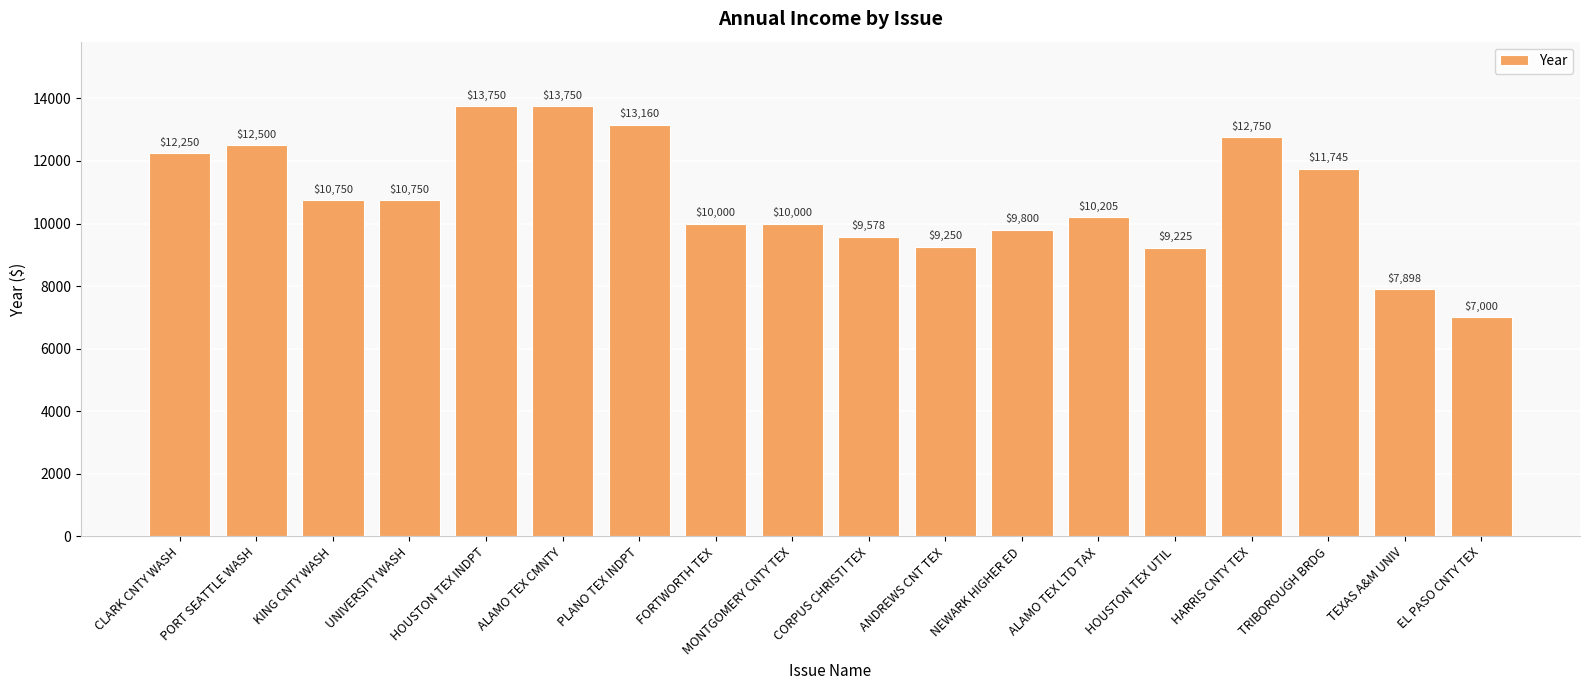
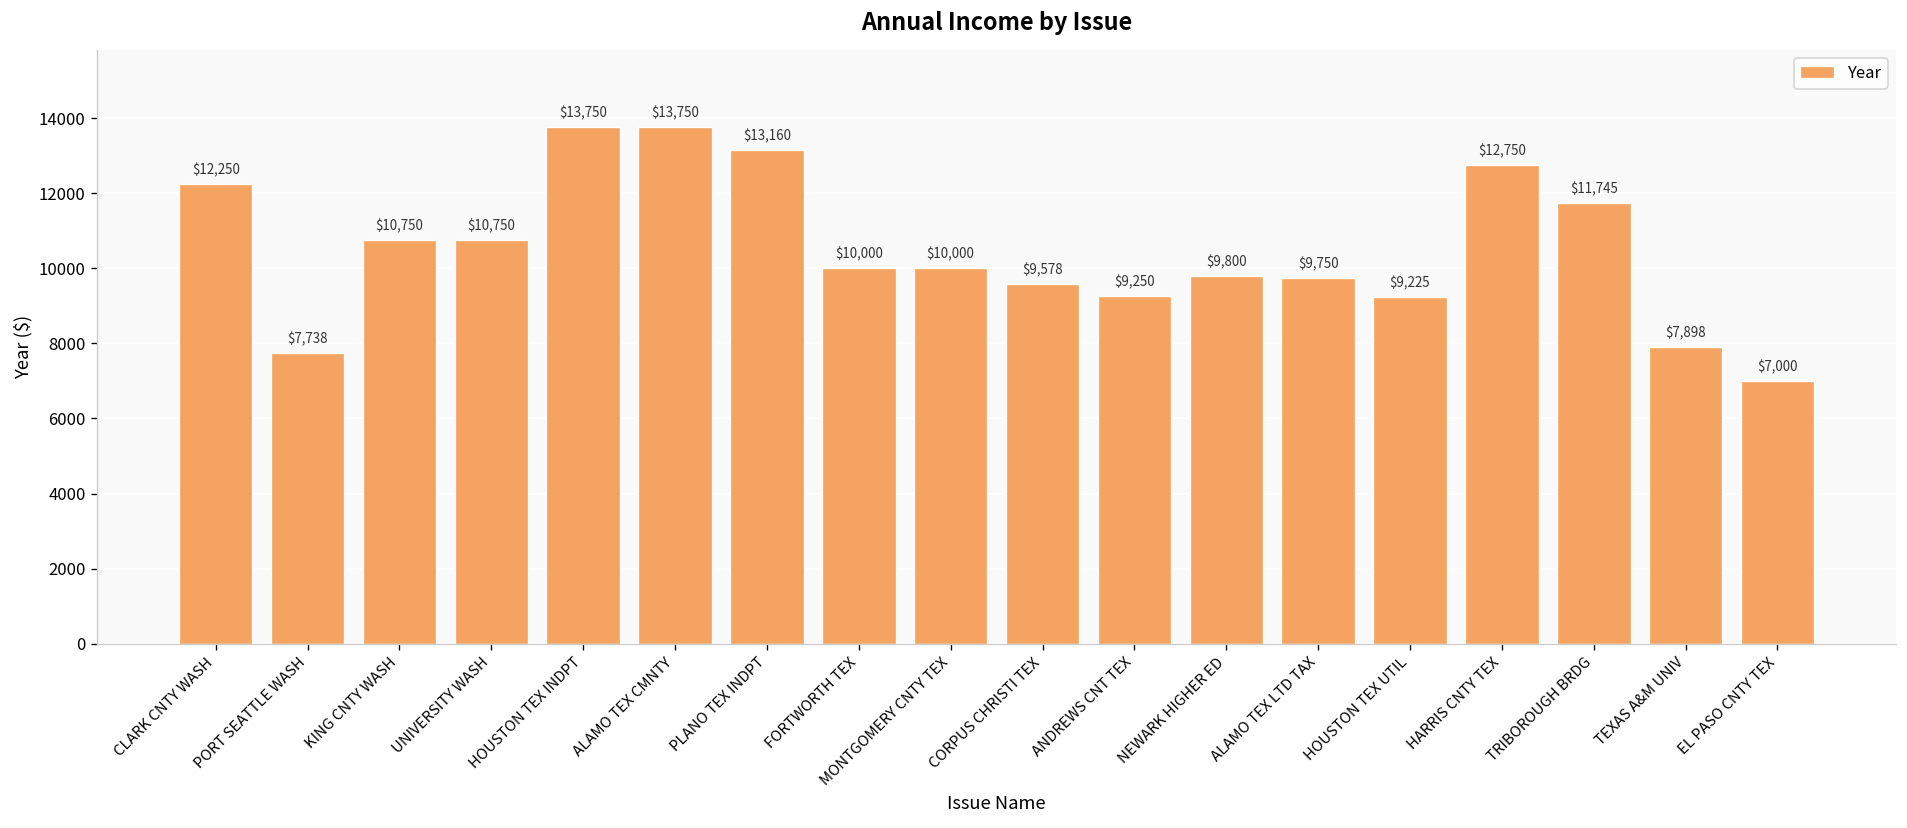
PORT SEATTLE WASH: $12,500 -> $7,738
ALAMO TEX LTD TAX: $10,205 -> $9,750
